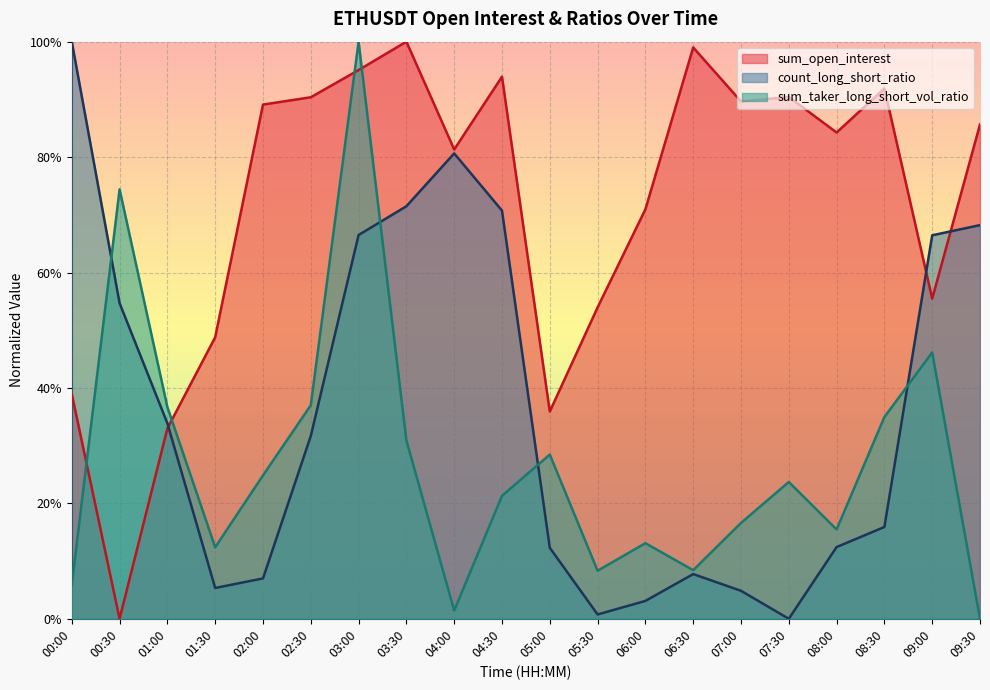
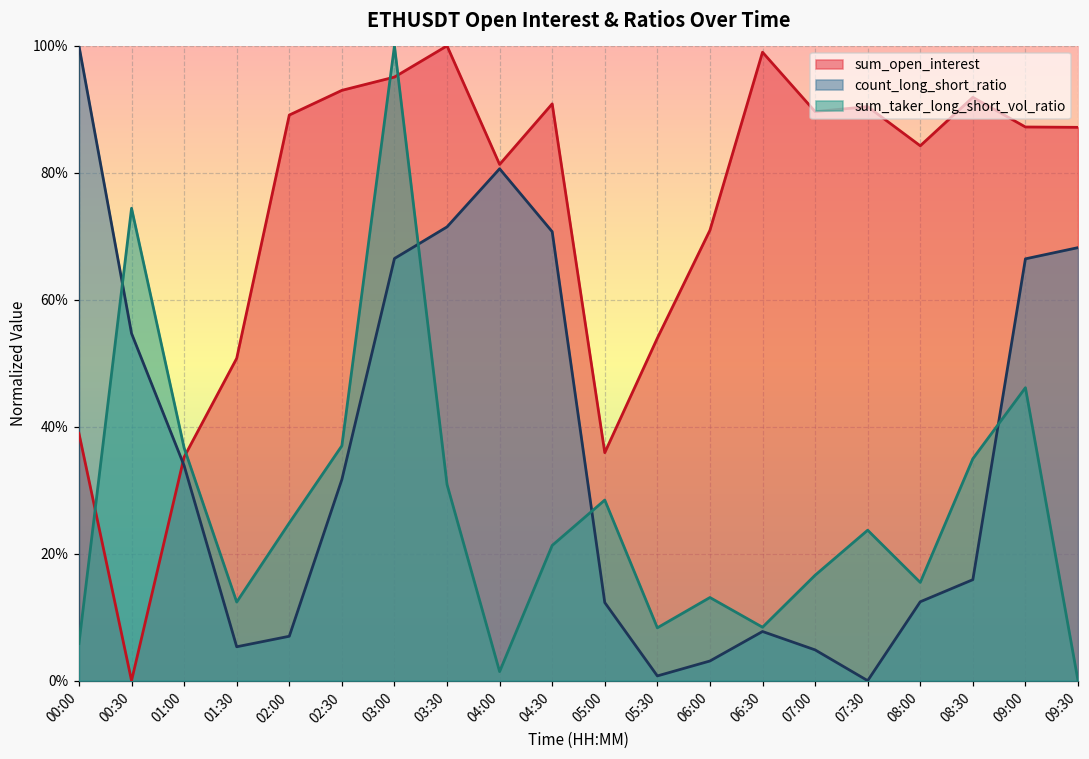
sum_open_interest, 01:00: 33% -> 35%
sum_open_interest, 01:30: 49% -> 51%
sum_open_interest, 02:30: 90% -> 93%
sum_open_interest, 04:30: 94% -> 91%
sum_open_interest, 09:00: 55% -> 87%
sum_open_interest, 09:30: 86% -> 87%
